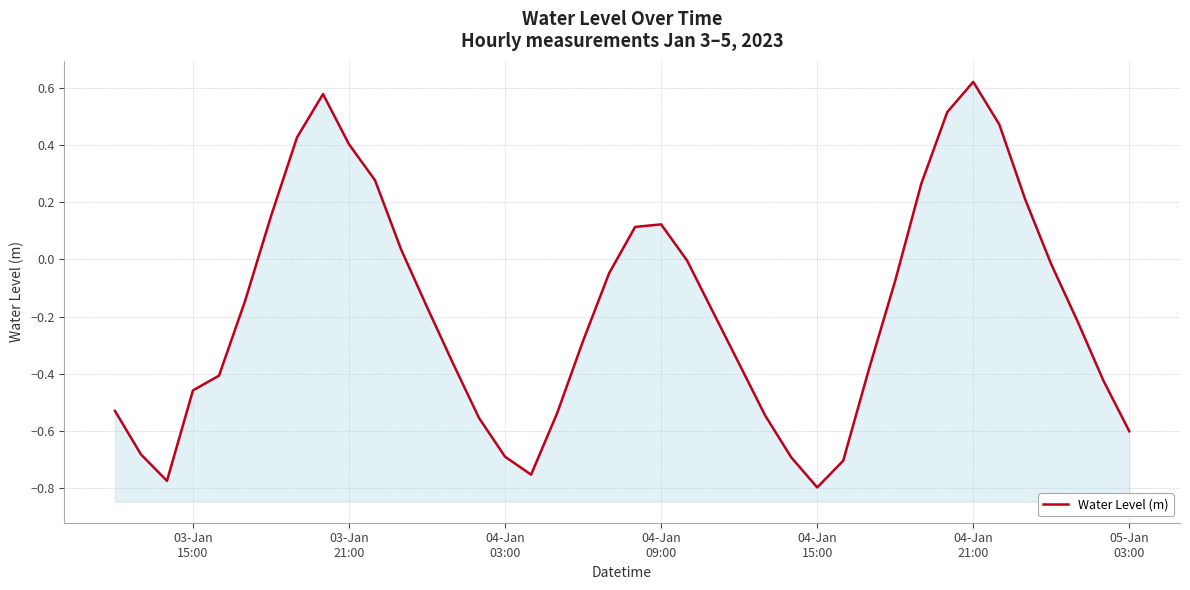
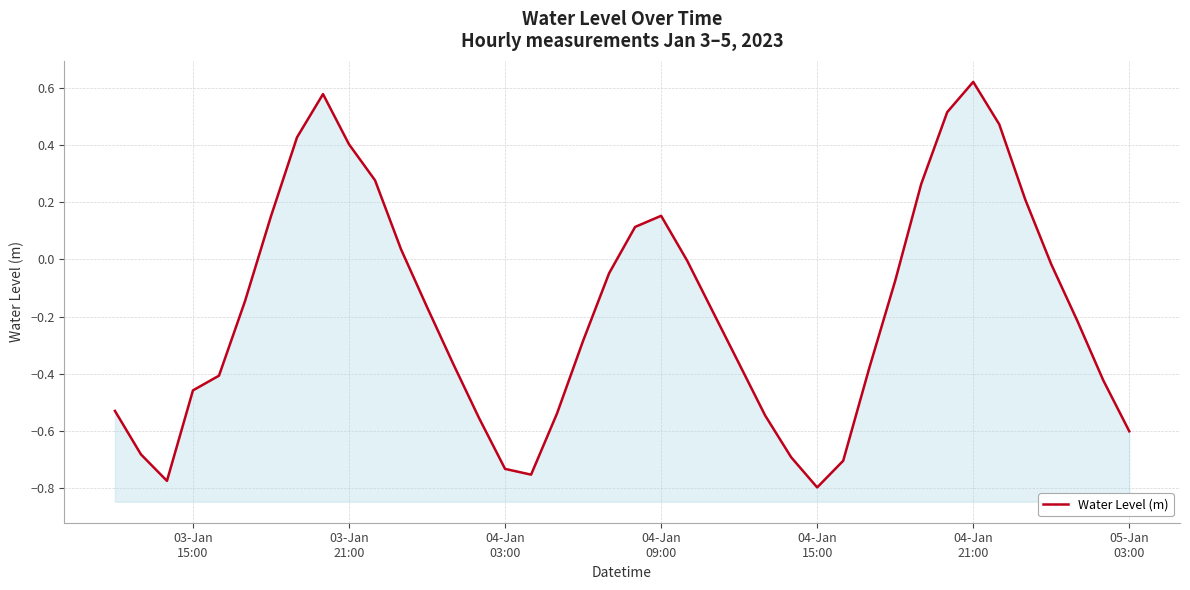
04-Jan 03:00: -0.69 -> -0.73
04-Jan 09:00: 0.12 -> 0.15
